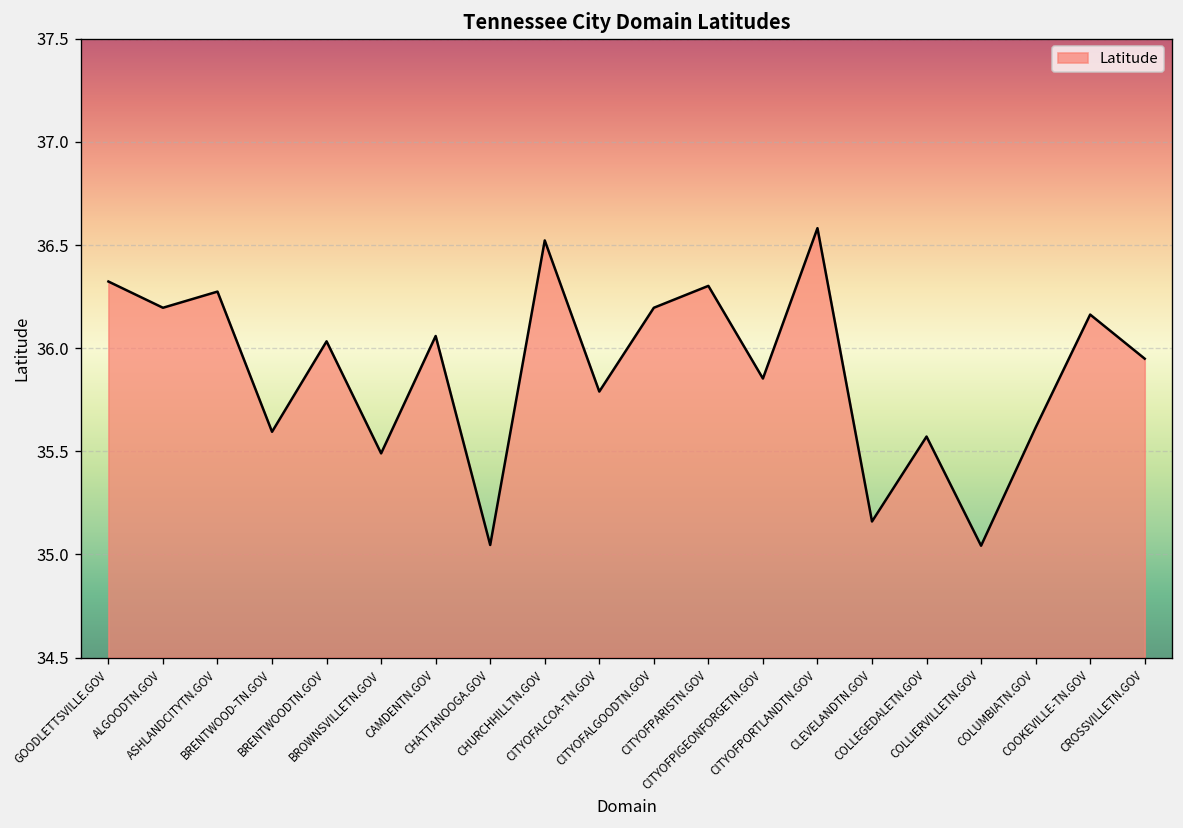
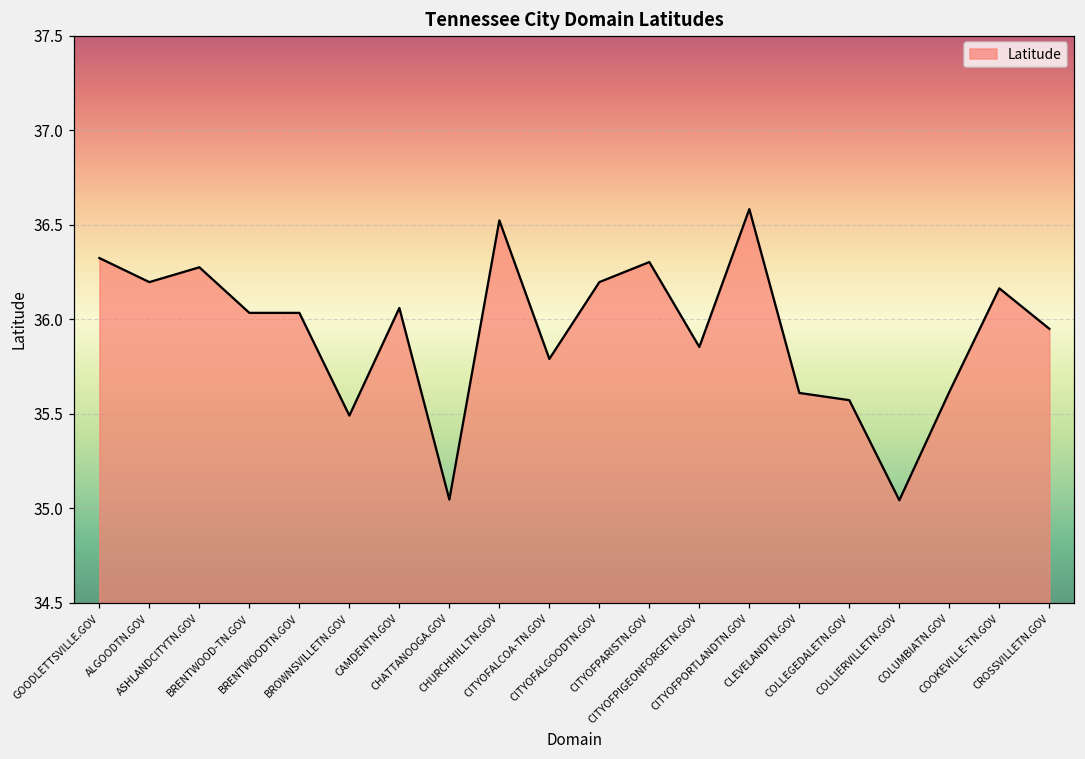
BRENTWOOD-TN.GOV: 35.59 -> 36.03
CLEVELANDTN.GOV: 35.16 -> 35.61
